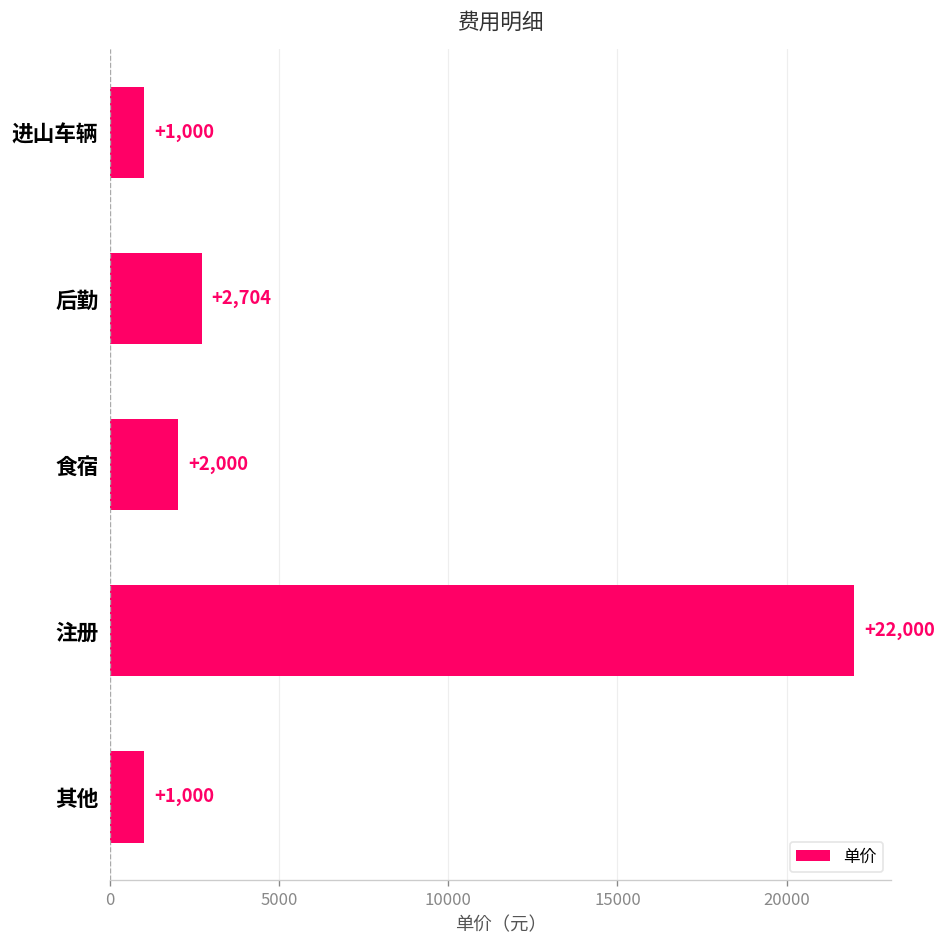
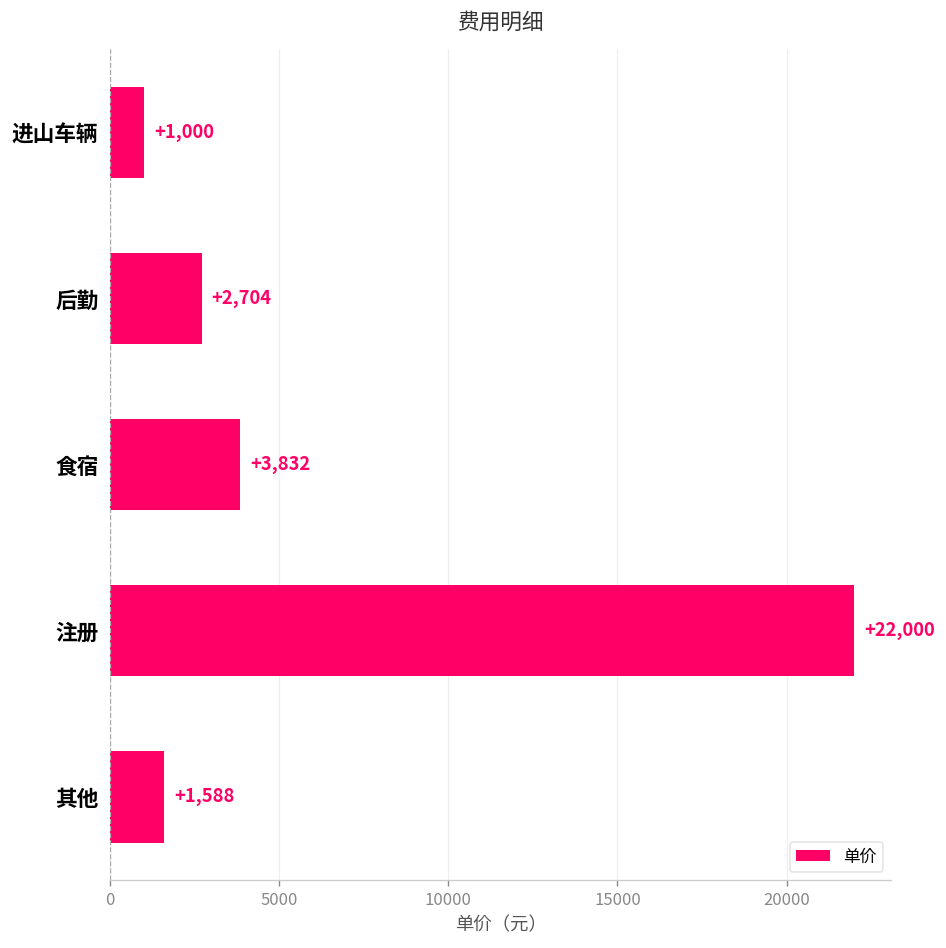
食宿: +2,000 -> +3,832
其他: +1,000 -> +1,588
